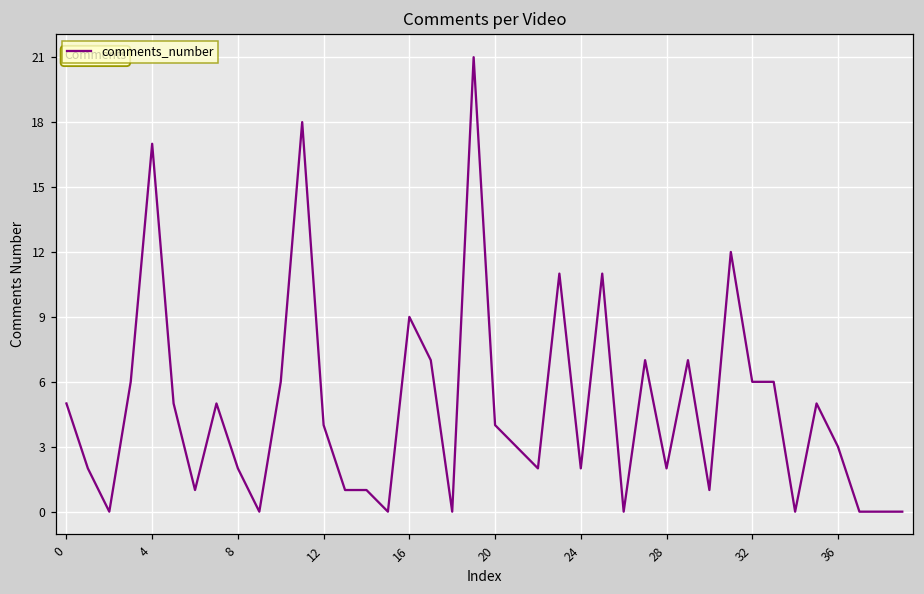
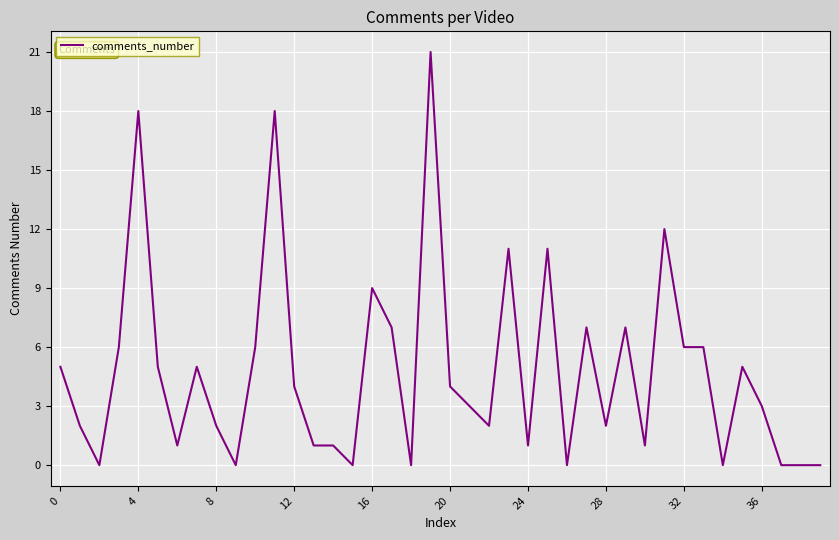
4: 17 -> 18
24: 2 -> 1
